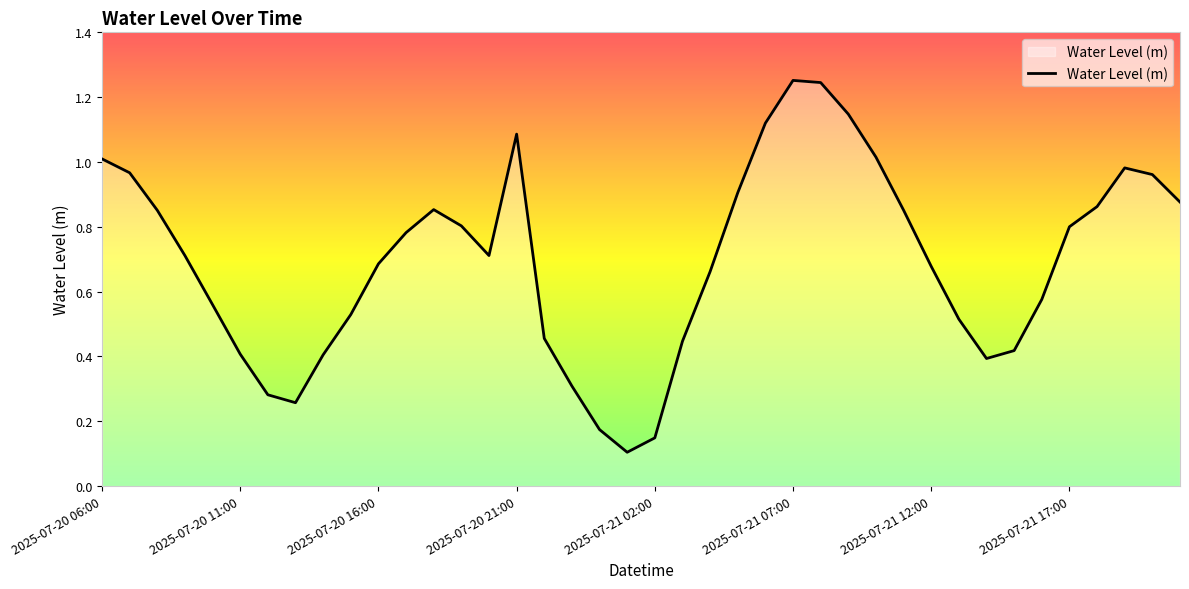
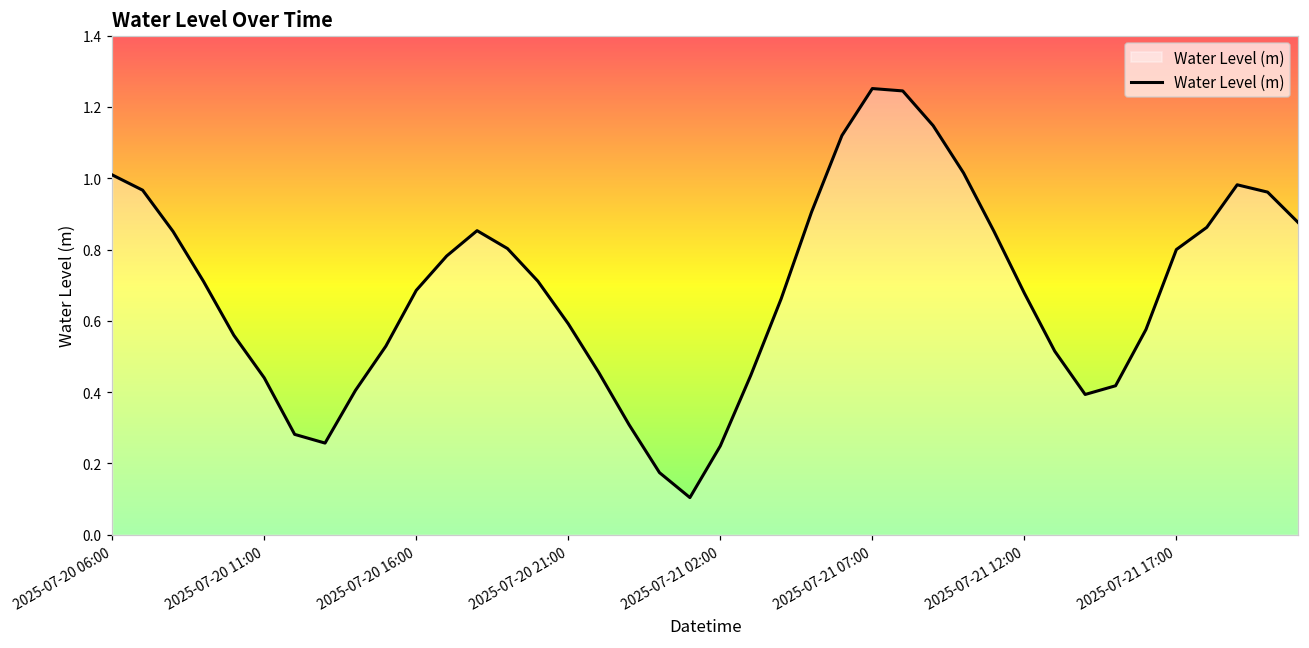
2025-07-20 11:00: 0.41 -> 0.44
2025-07-20 21:00: 1.09 -> 0.59
2025-07-21 02:00: 0.15 -> 0.25
